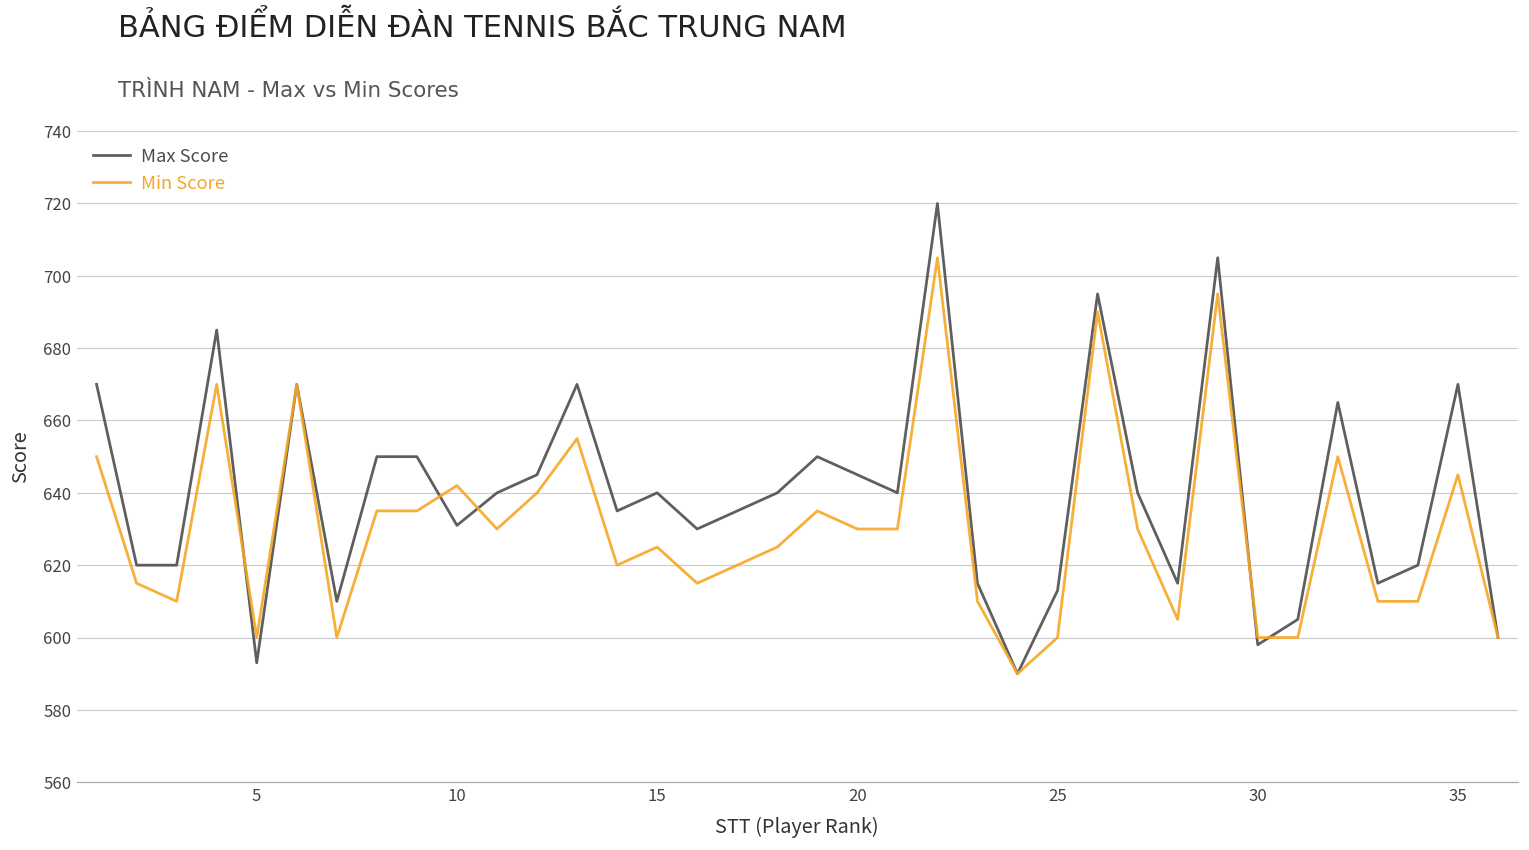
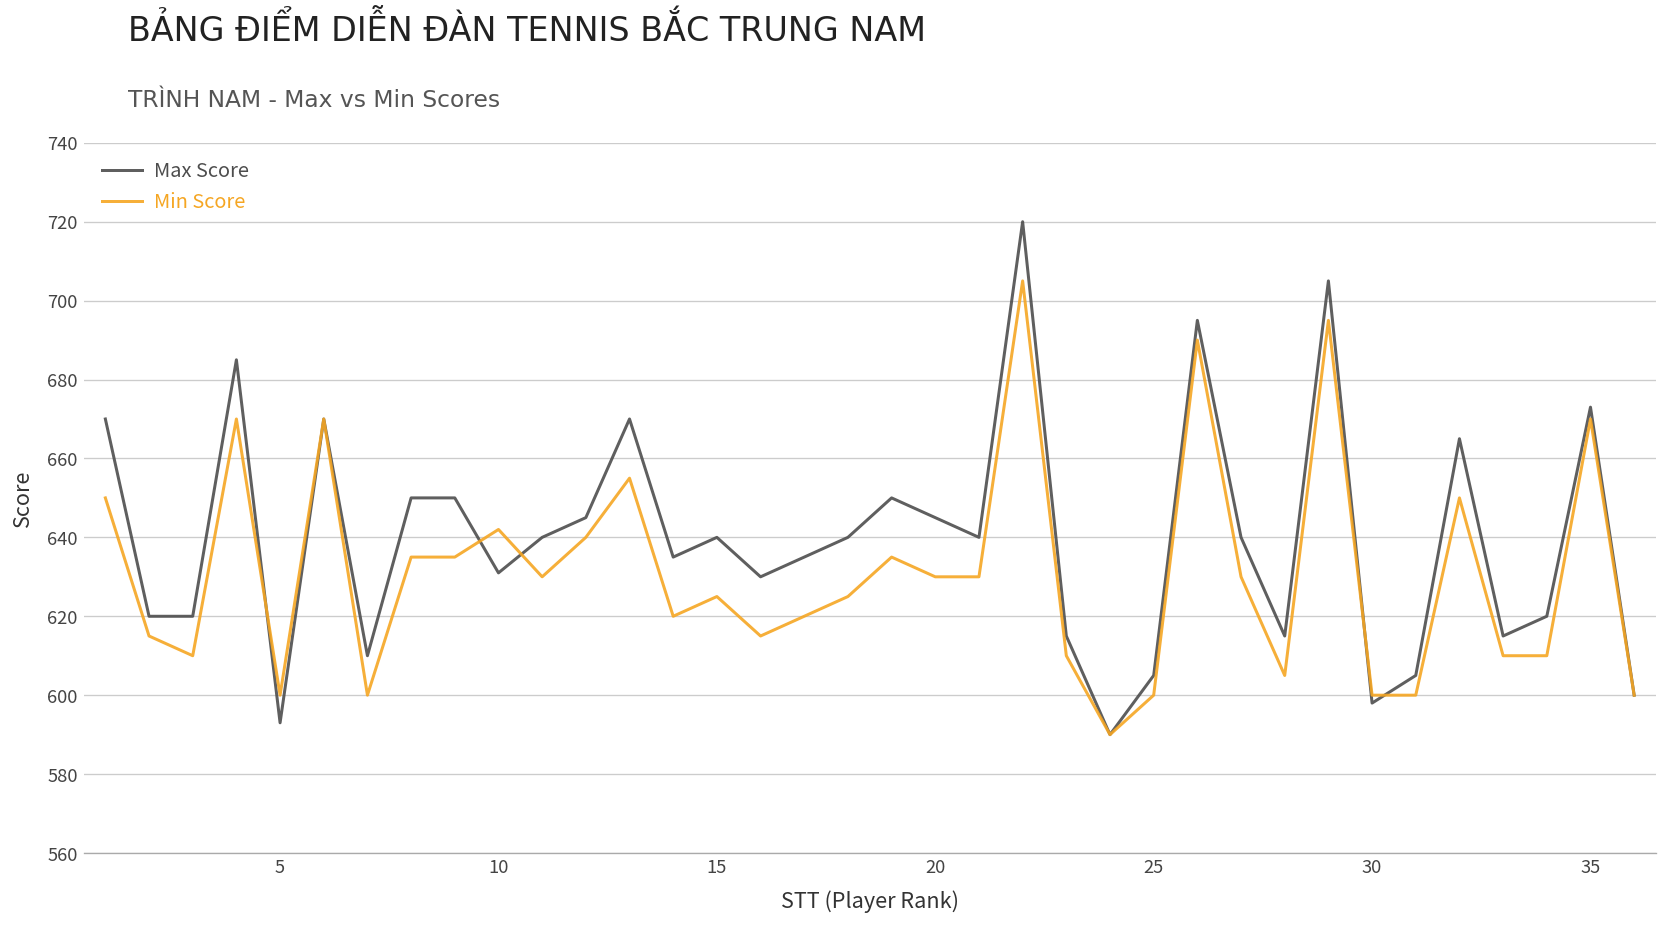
Max Score, 25: 613 -> 605
Max Score, 35: 670 -> 673
Min Score, 35: 645 -> 670
